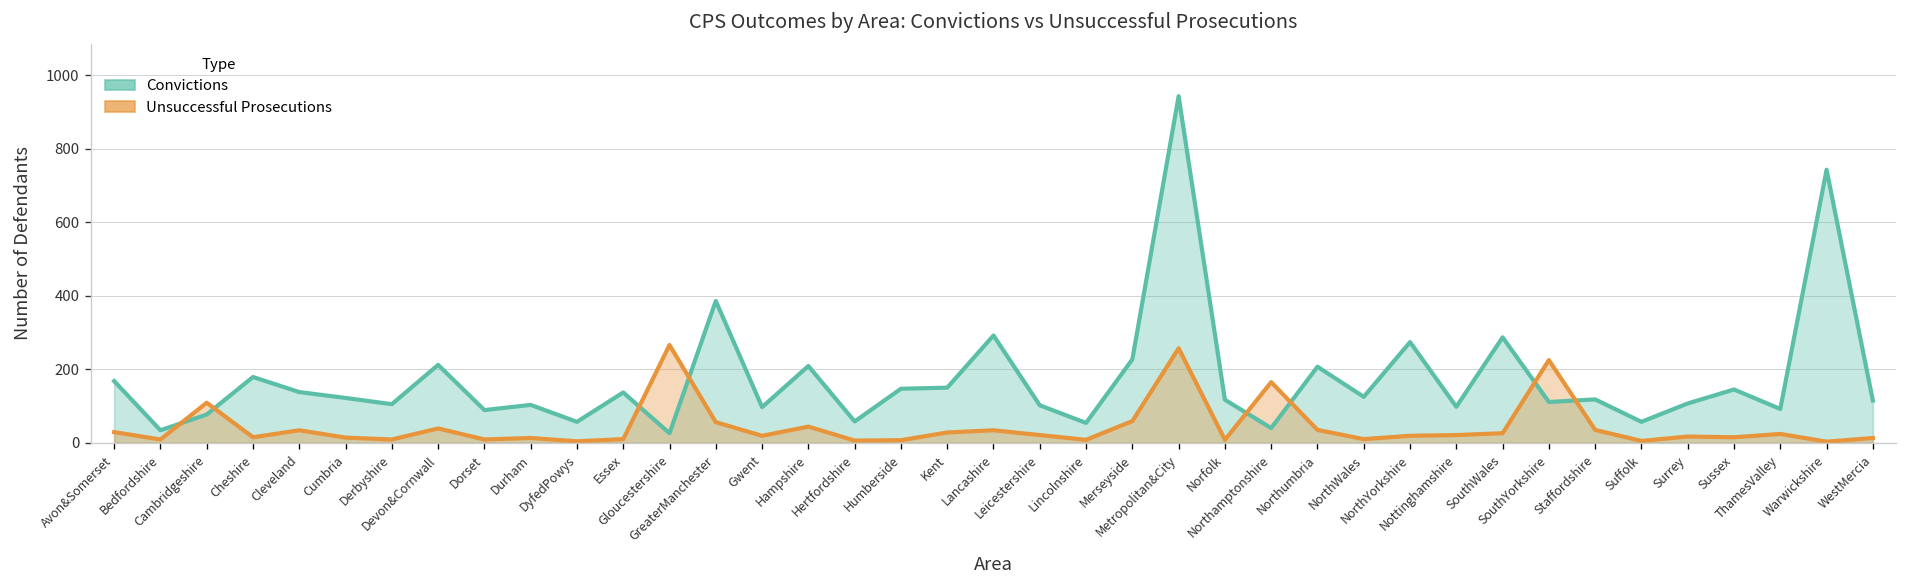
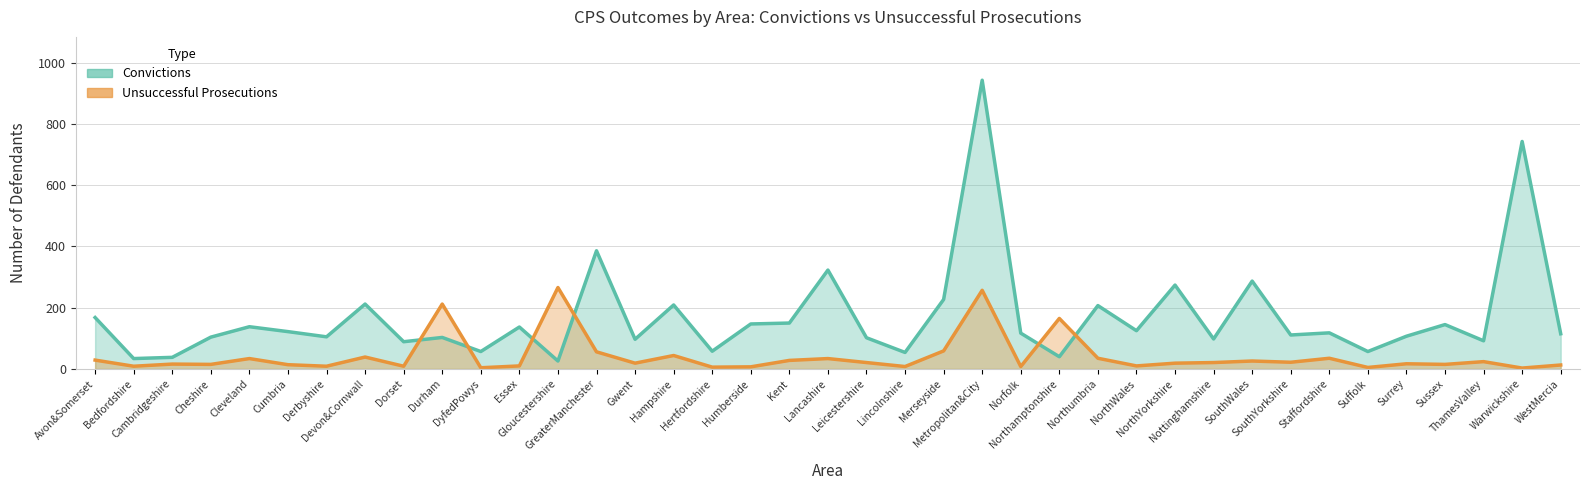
Convictions, Cambridgeshire: 80 -> 40
Unsuccessful Prosecutions, Cambridgeshire: 110 -> 20
Convictions, Cheshire: 180 -> 100
Unsuccessful Prosecutions, Durham: 10 -> 210
Convictions, Lancashire: 290 -> 320
Unsuccessful Prosecutions, SouthYorkshire: 230 -> 20
